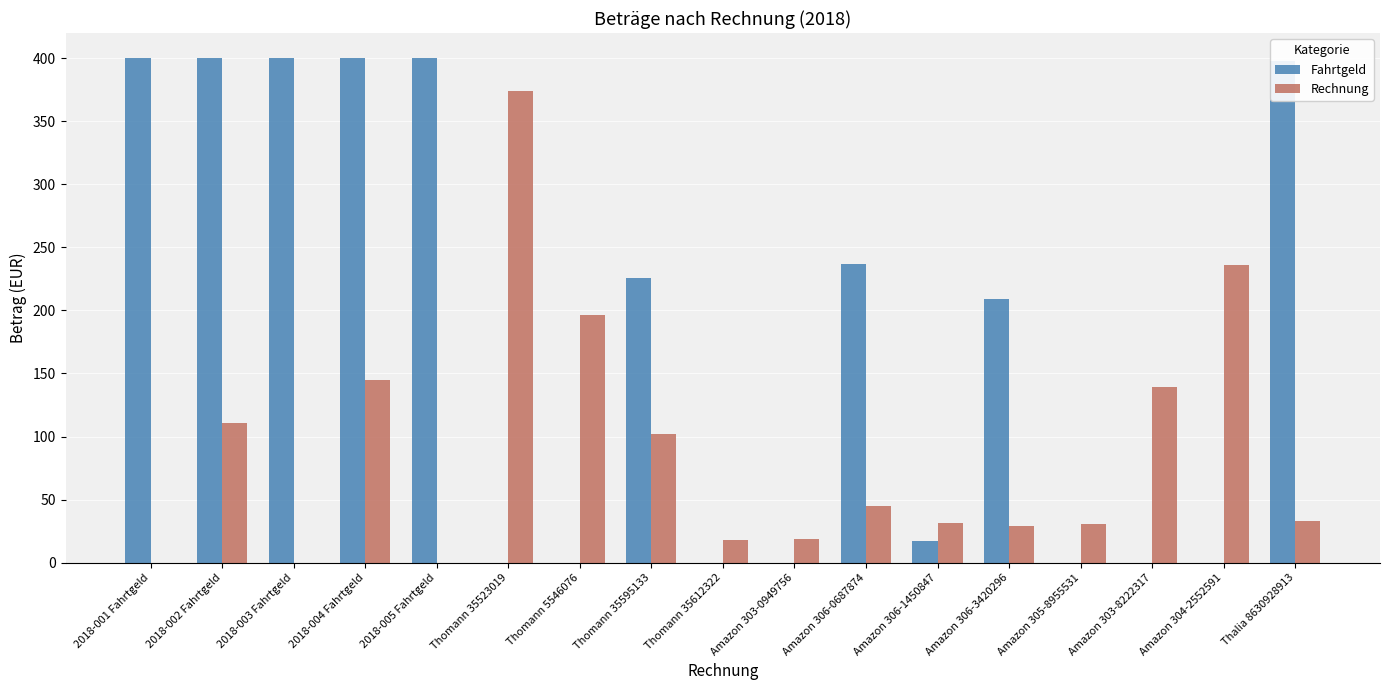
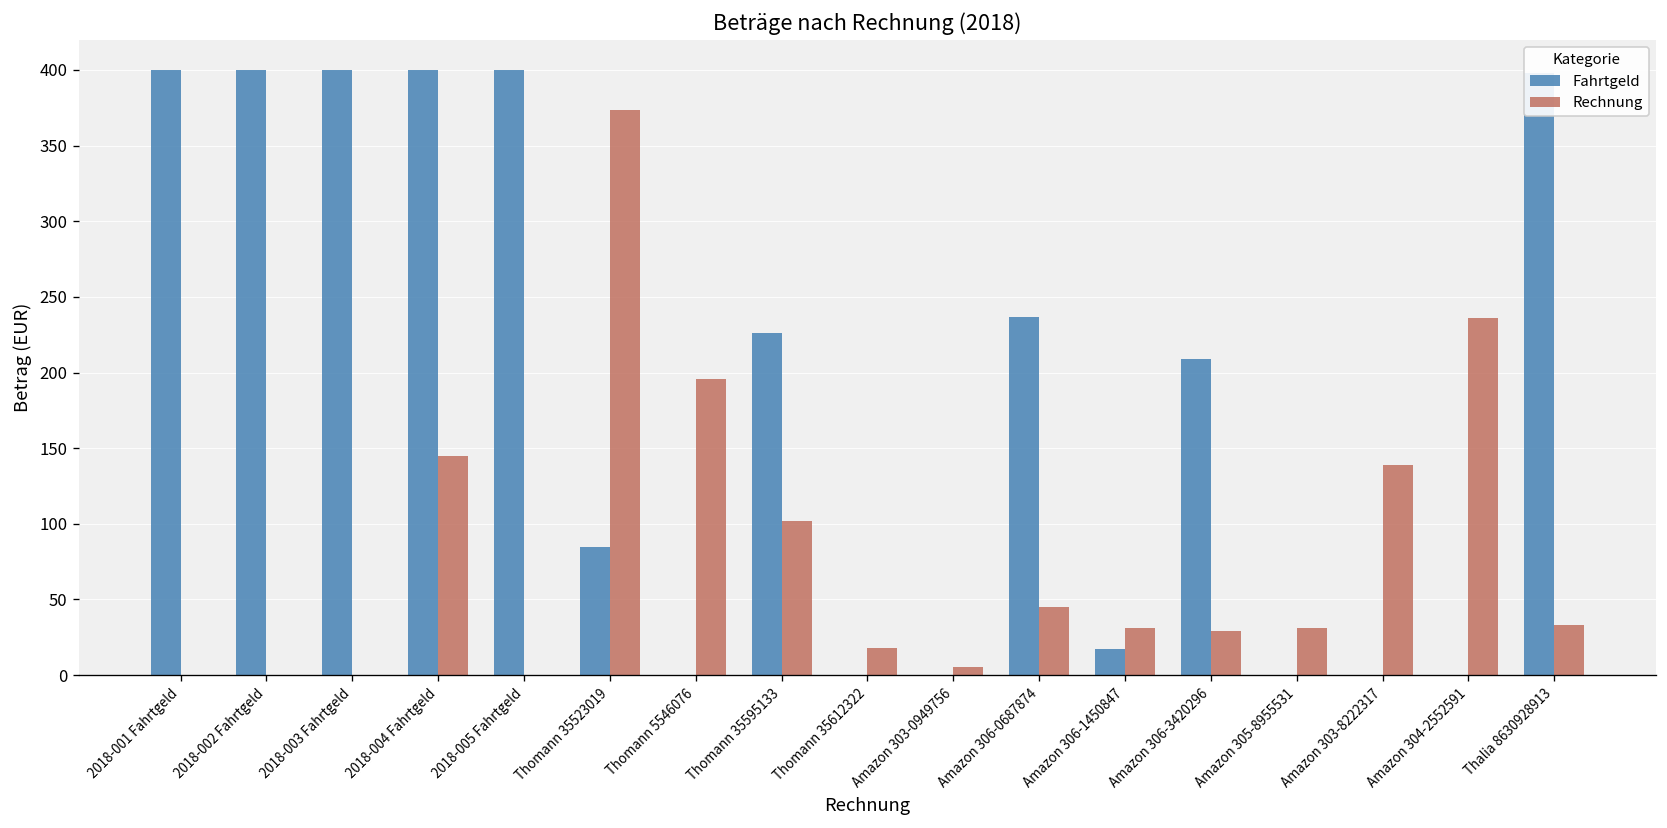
Rechnung, 2018-002 Fahrtgeld: 111 -> 0
Fahrtgeld, Thomann 35523019: 0 -> 85
Rechnung, Amazon 303-0949756: 18 -> 5
